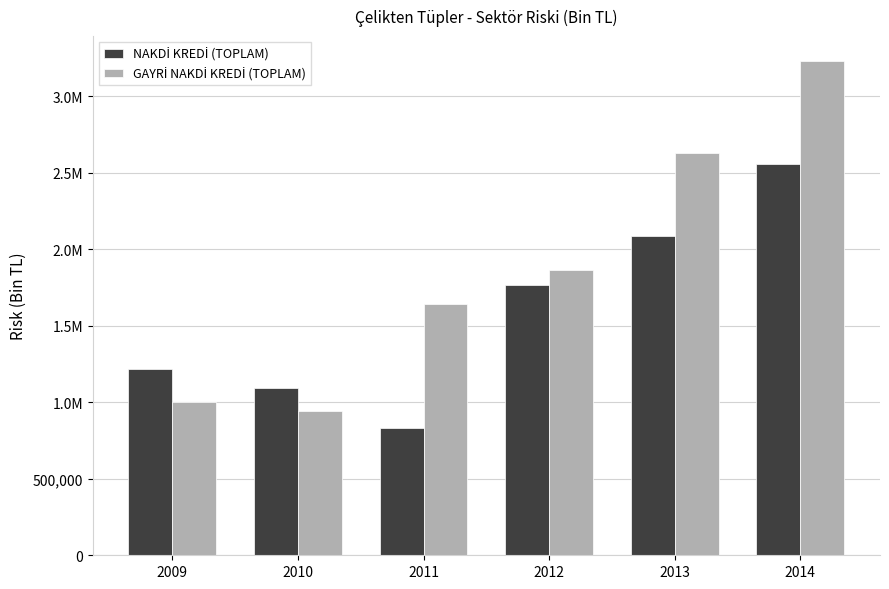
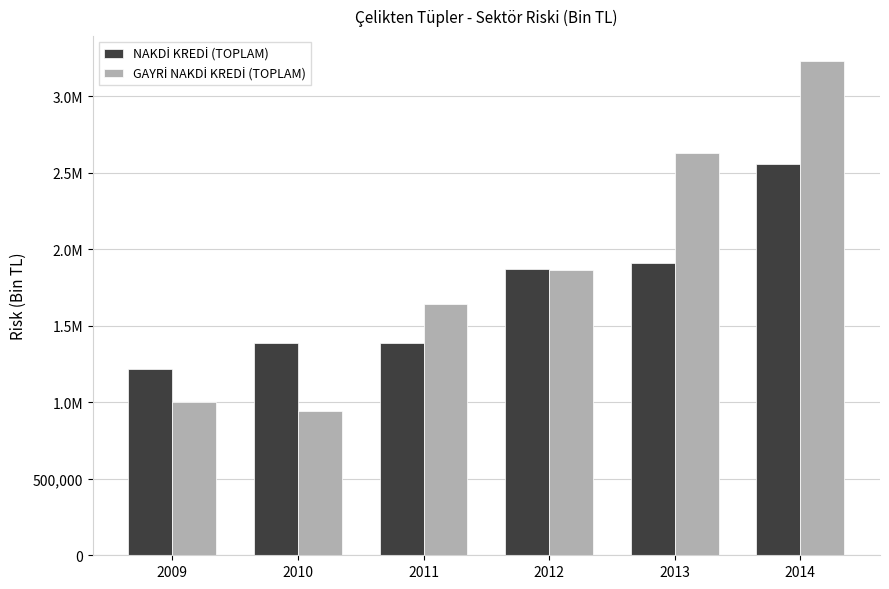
NAKDİ KREDİ (TOPLAM), 2010: 1,100,000 -> 1,390,000
NAKDİ KREDİ (TOPLAM), 2011: 830,000 -> 1,380,000
NAKDİ KREDİ (TOPLAM), 2012: 1,770,000 -> 1,870,000
NAKDİ KREDİ (TOPLAM), 2013: 2,090,000 -> 1,910,000
